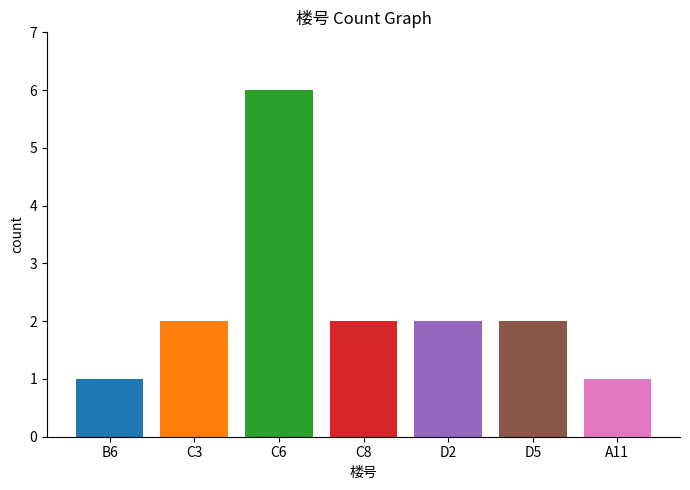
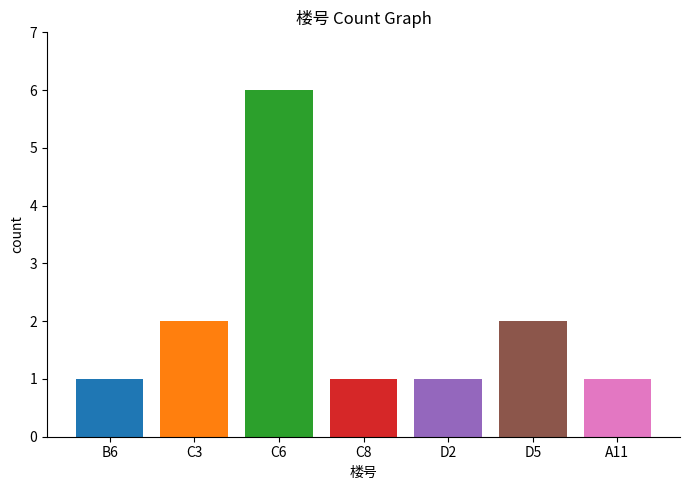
C8: 2 -> 1
D2: 2 -> 1
